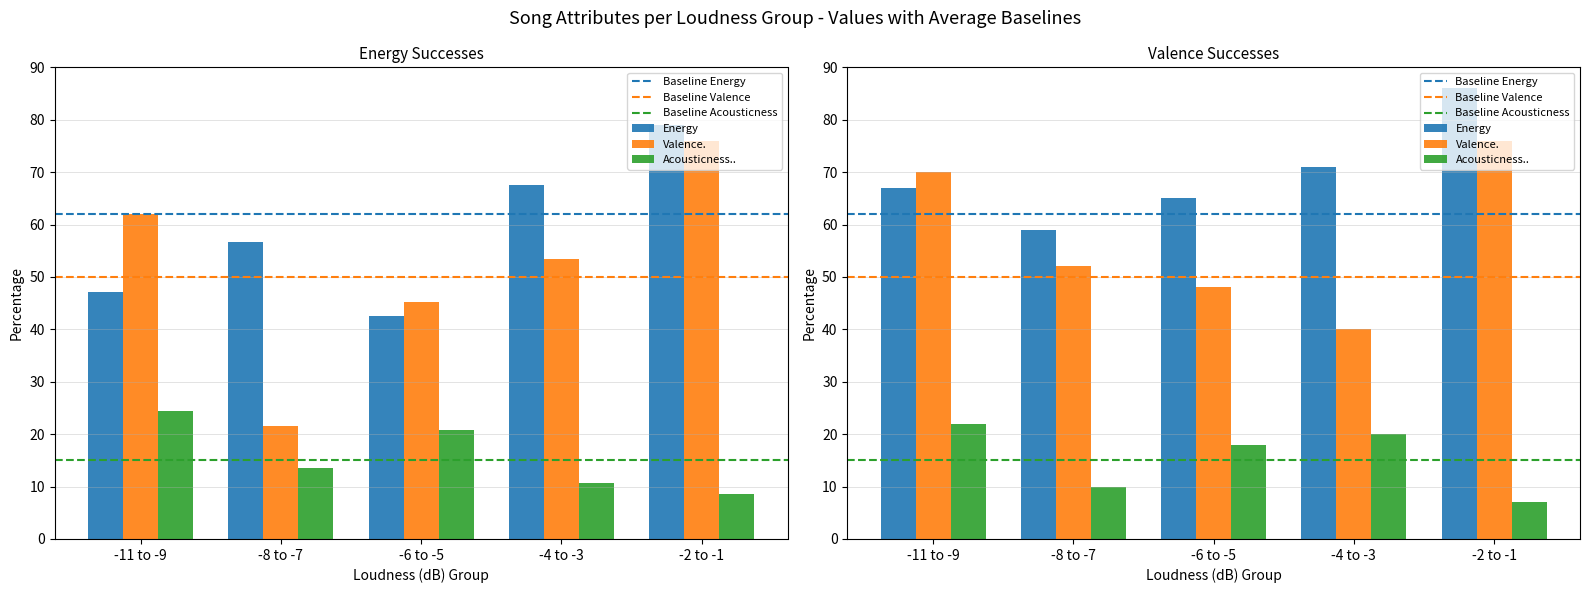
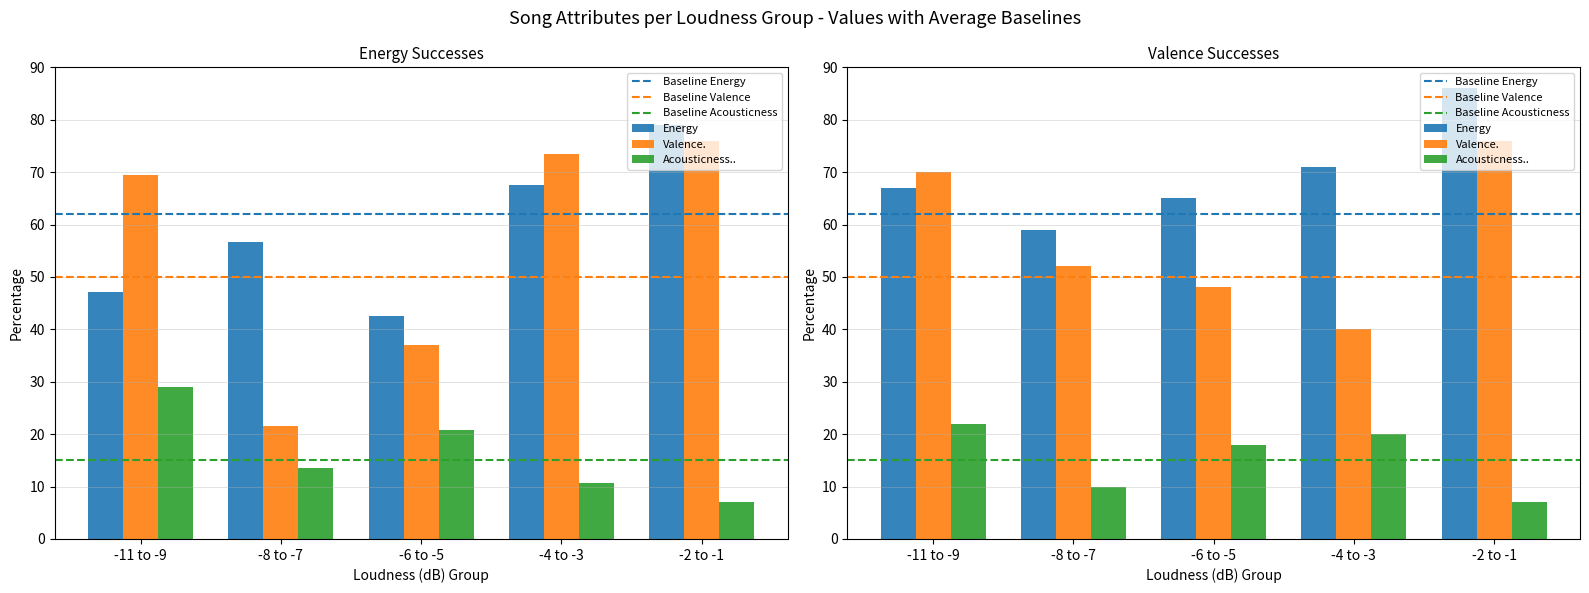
Energy Successes, Valence., -11 to -9: 62 -> 70
Energy Successes, Acousticness.., -11 to -9: 24 -> 29
Energy Successes, Valence., -6 to -5: 45 -> 37
Energy Successes, Valence., -4 to -3: 53 -> 74
Energy Successes, Acousticness.., -2 to -1: 9 -> 7
